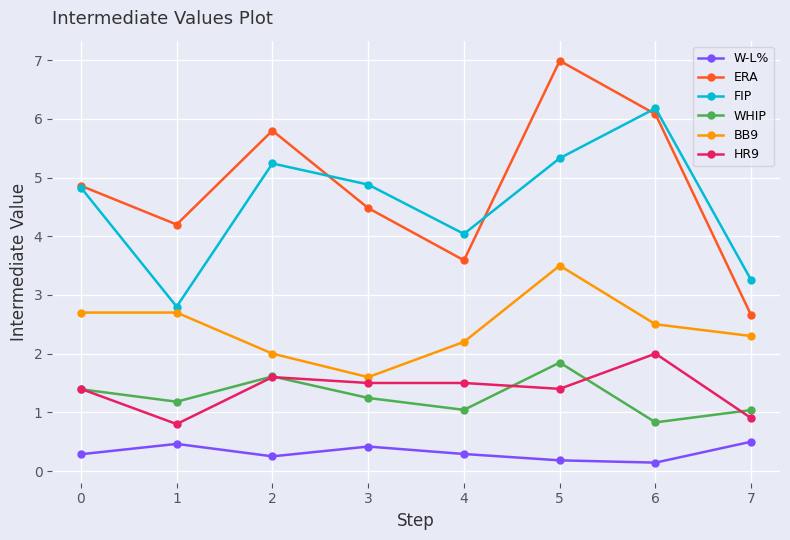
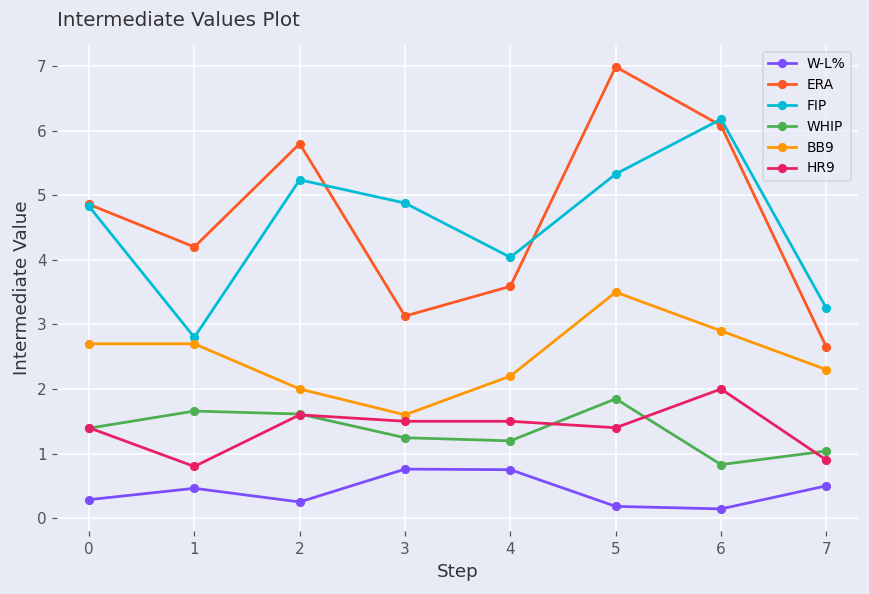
WHIP, 1: 1.2 -> 1.7
W-L%, 3: 0.4 -> 0.8
ERA, 3: 4.5 -> 3.1
W-L%, 4: 0.3 -> 0.8
WHIP, 4: 1.0 -> 1.2
BB9, 6: 2.5 -> 2.9
